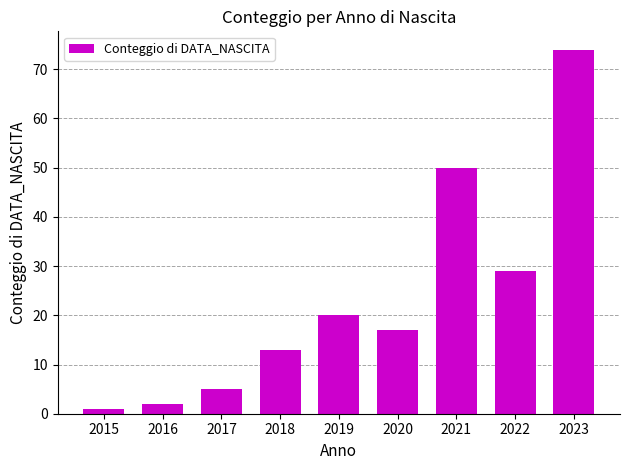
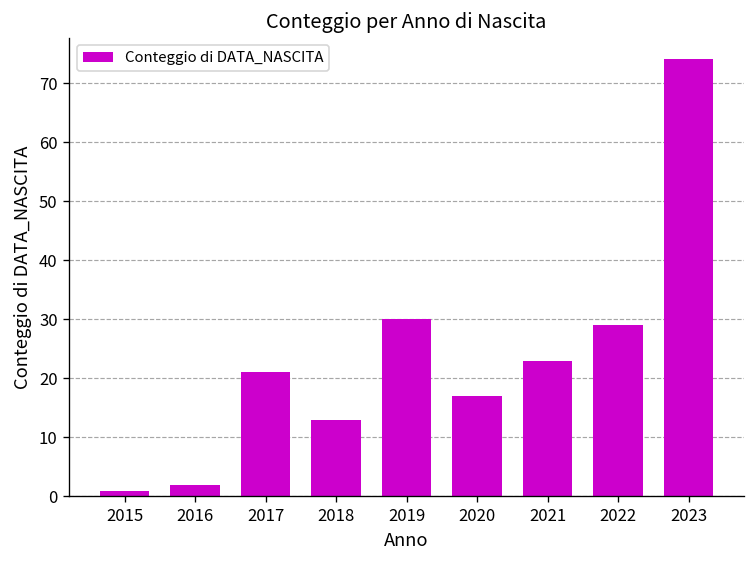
2017: 5 -> 21
2019: 20 -> 30
2021: 50 -> 23
